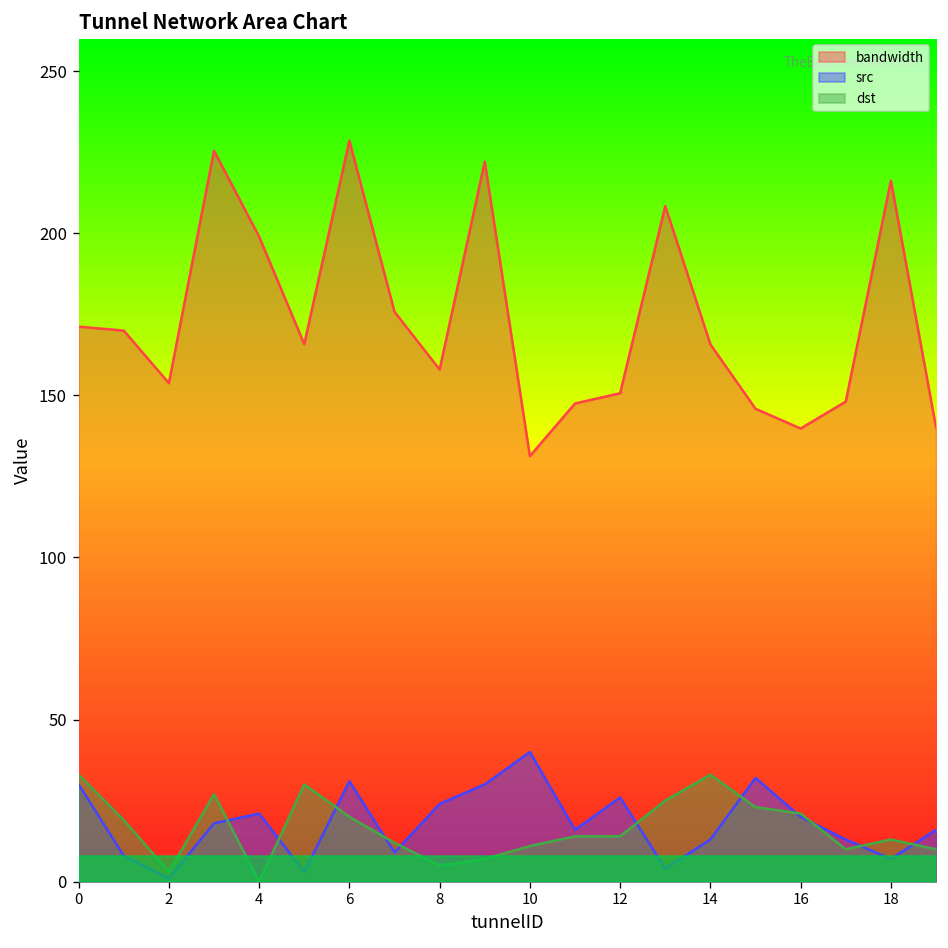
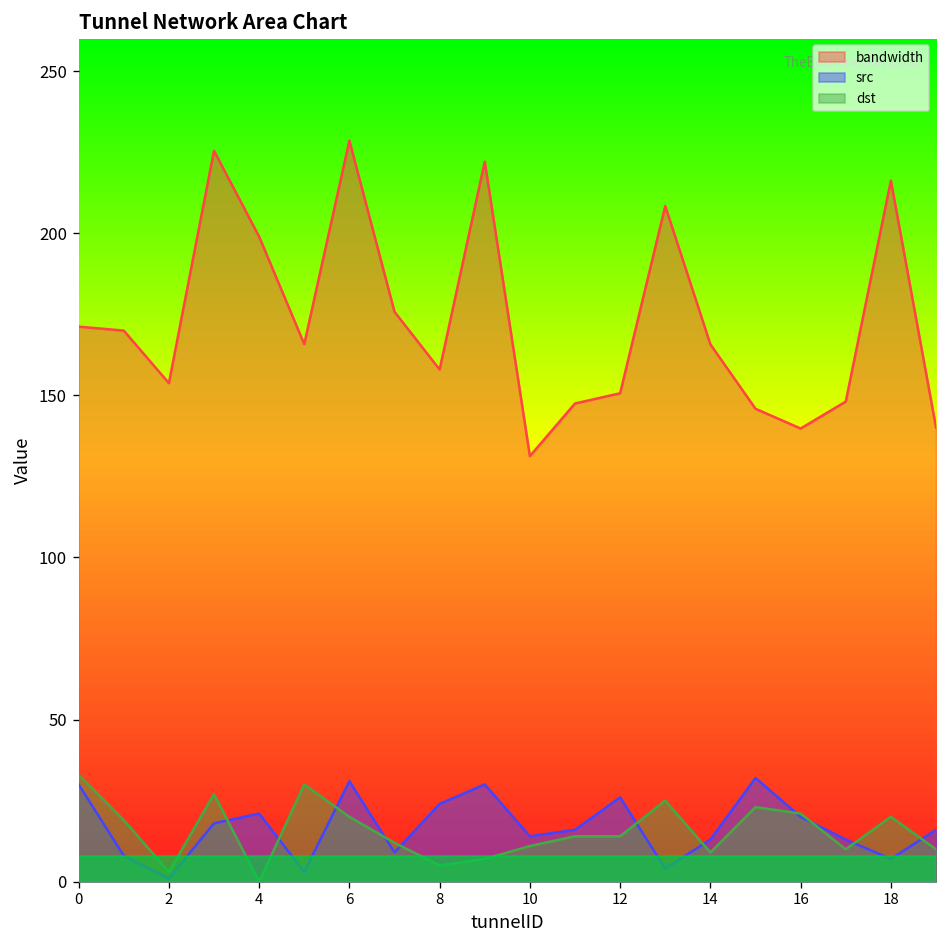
src, 10: 40 -> 14
dst, 14: 33 -> 9
dst, 18: 13 -> 20
